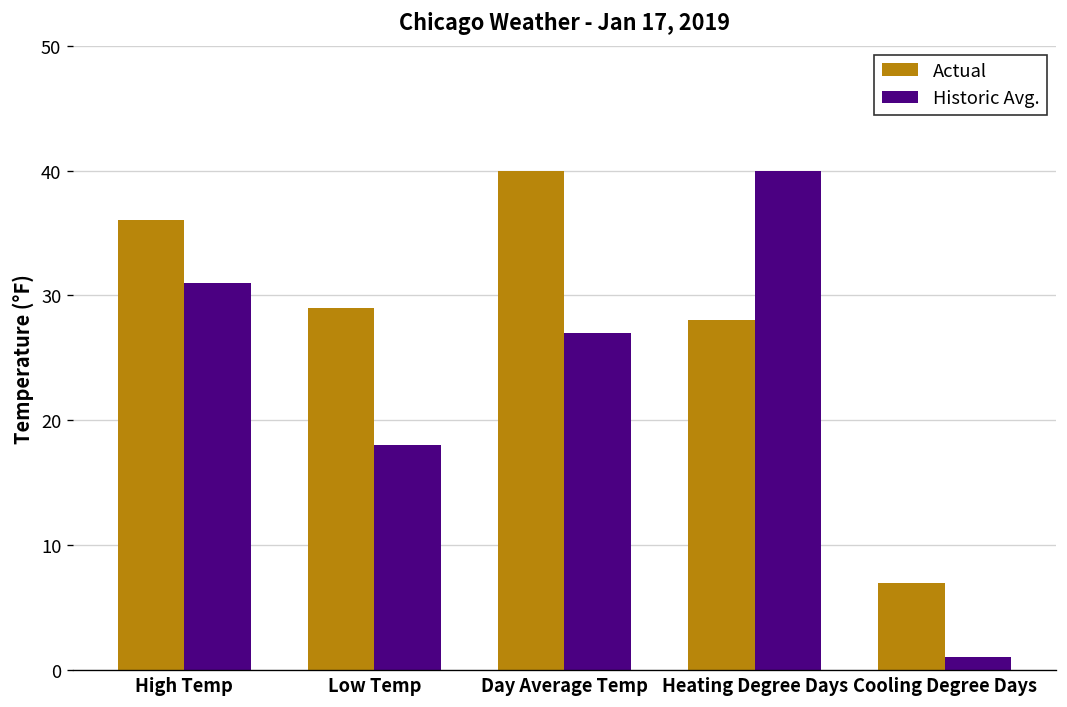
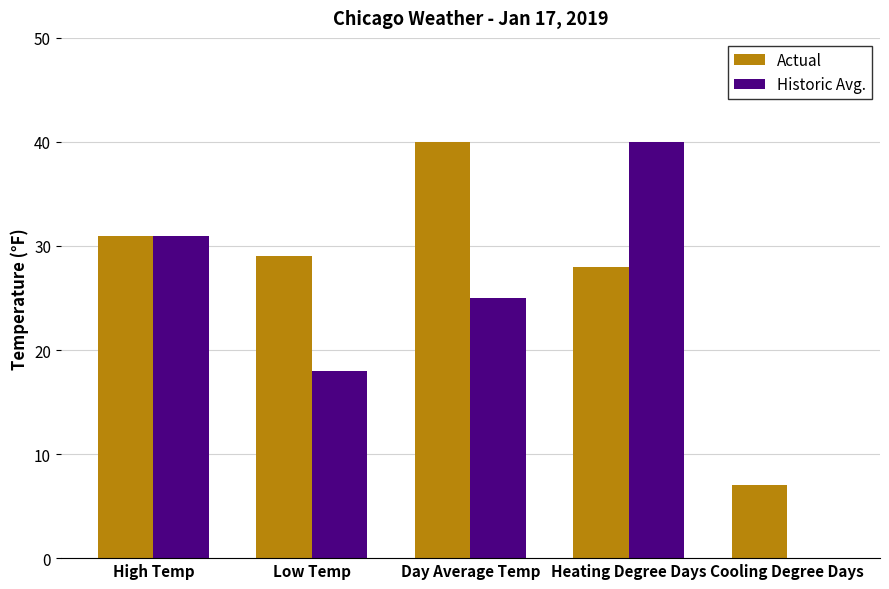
Actual, High Temp: 36 -> 31
Historic Avg., Day Average Temp: 27 -> 25
Historic Avg., Cooling Degree Days: 1 -> 0
